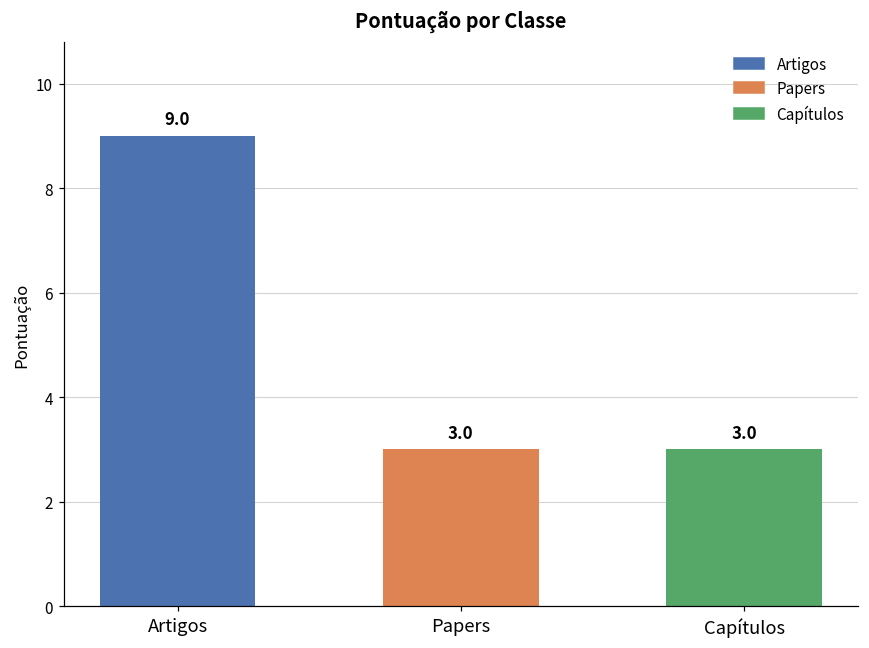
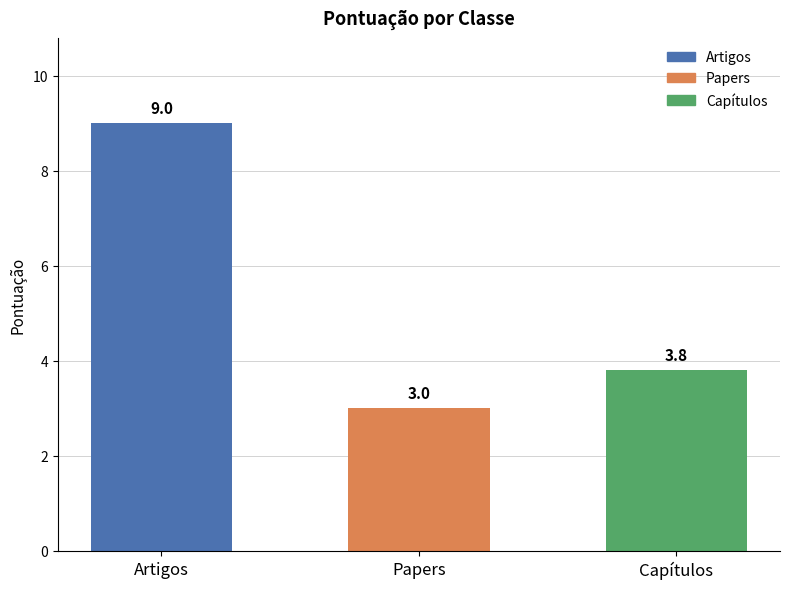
Capítulos: 3.0 -> 3.8
